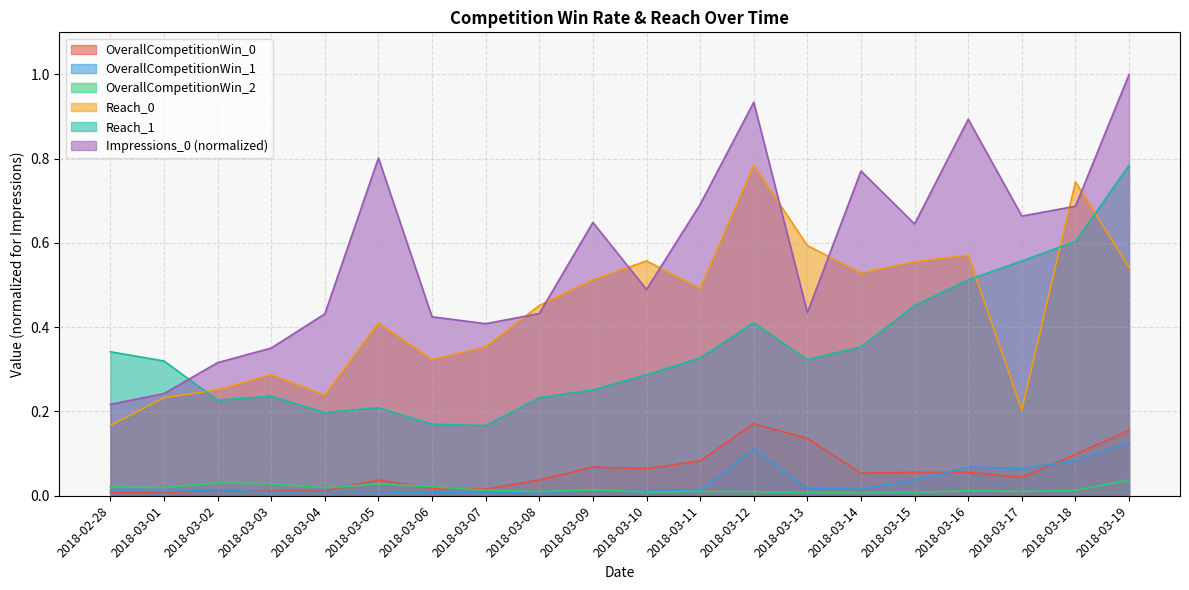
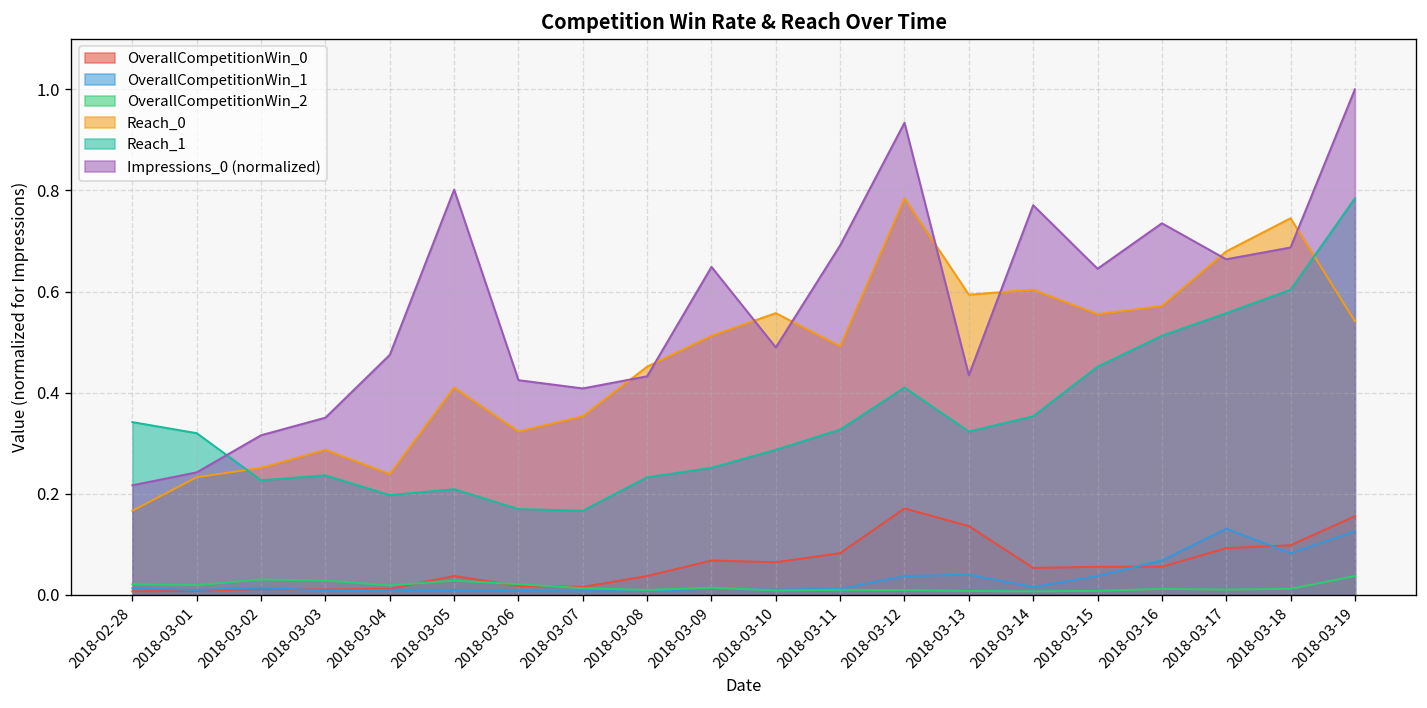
Impressions_0 (normalized), 2018-03-04: 0.43 -> 0.47
OverallCompetitionWin_1, 2018-03-12: 0.11 -> 0.04
OverallCompetitionWin_1, 2018-03-13: 0.02 -> 0.04
Reach_0, 2018-03-14: 0.53 -> 0.60
Impressions_0 (normalized), 2018-03-16: 0.89 -> 0.74
OverallCompetitionWin_0, 2018-03-17: 0.04 -> 0.09
OverallCompetitionWin_1, 2018-03-17: 0.06 -> 0.13
Reach_0, 2018-03-17: 0.20 -> 0.68
